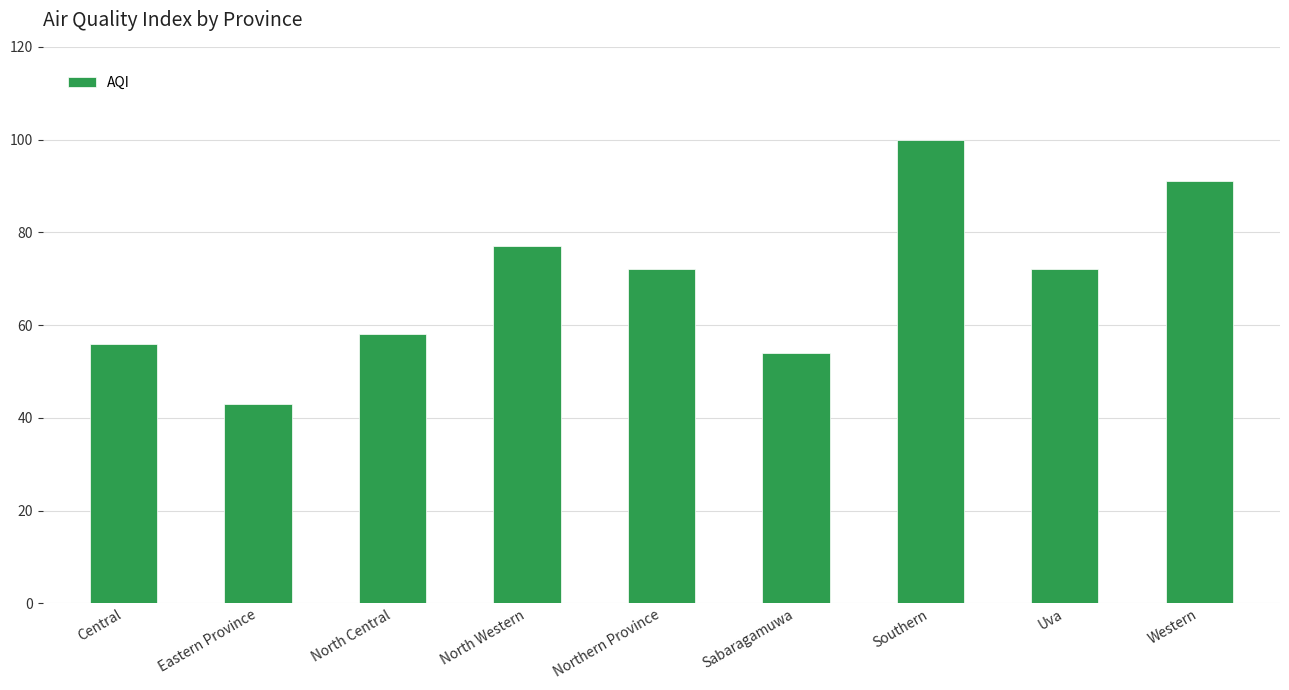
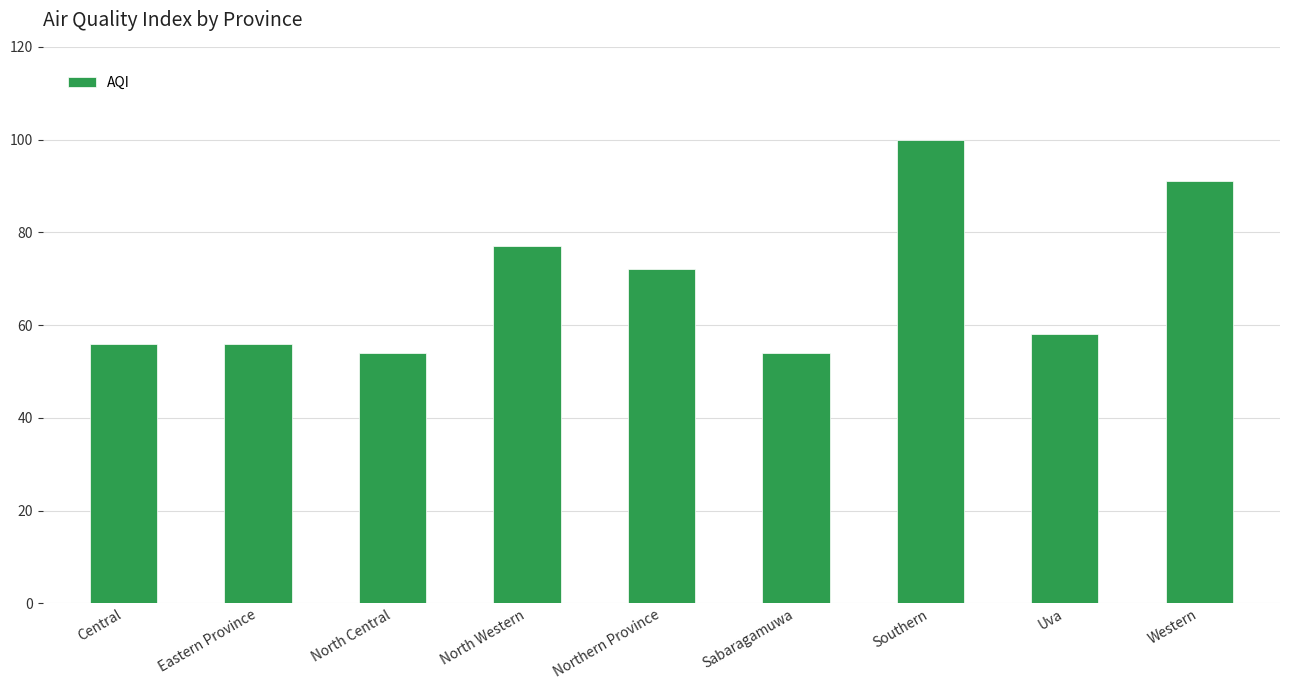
Eastern Province: 43 -> 56
North Central: 58 -> 54
Uva: 72 -> 58
